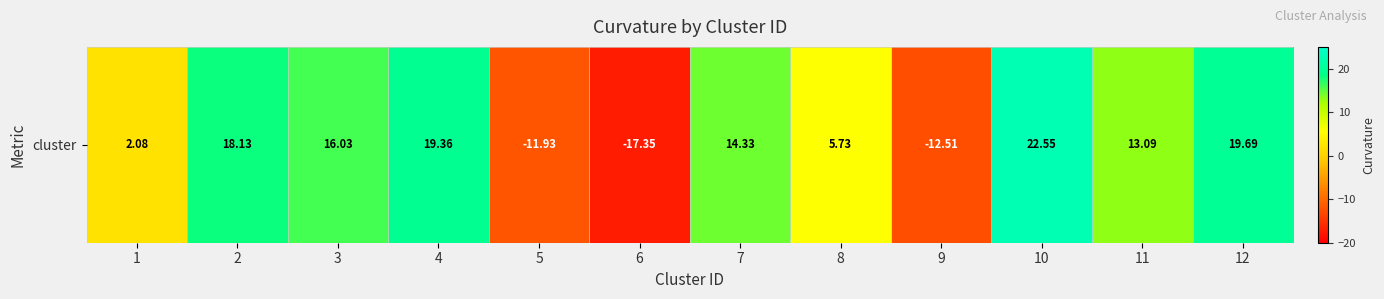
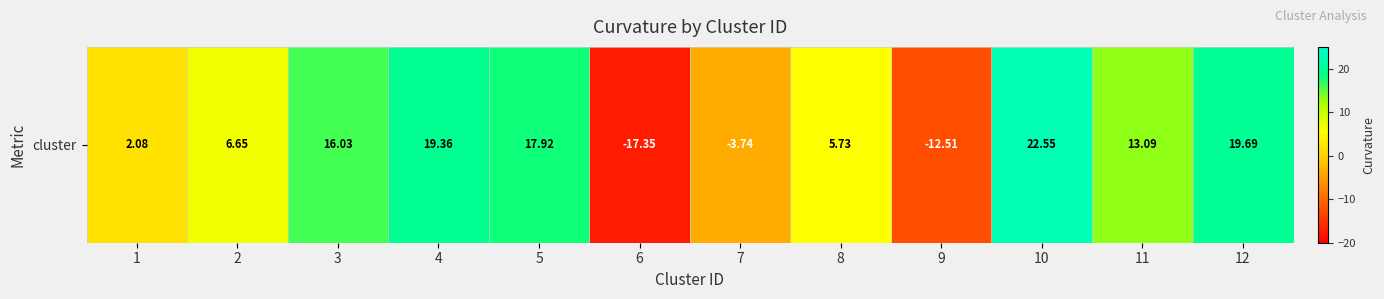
cluster, 2: 18.13 -> 6.65
cluster, 5: -11.93 -> 17.92
cluster, 7: 14.33 -> -3.74
